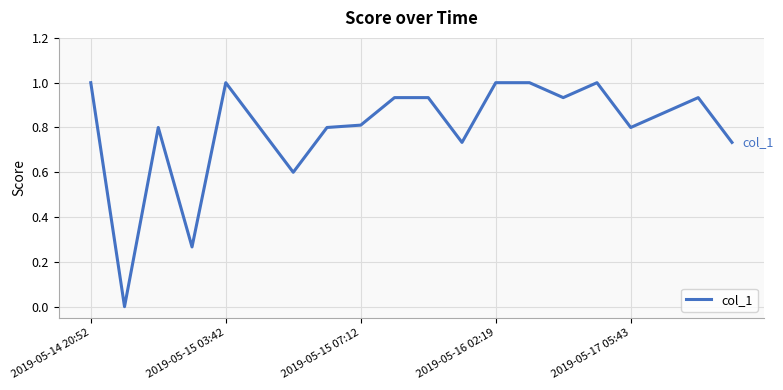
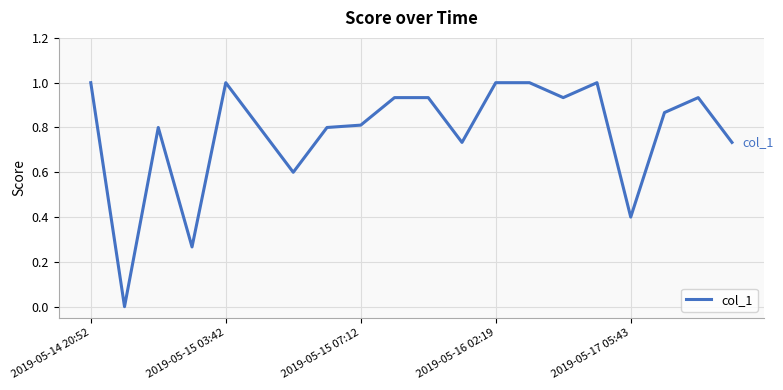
2019-05-17 05:43: 0.8 -> 0.4
